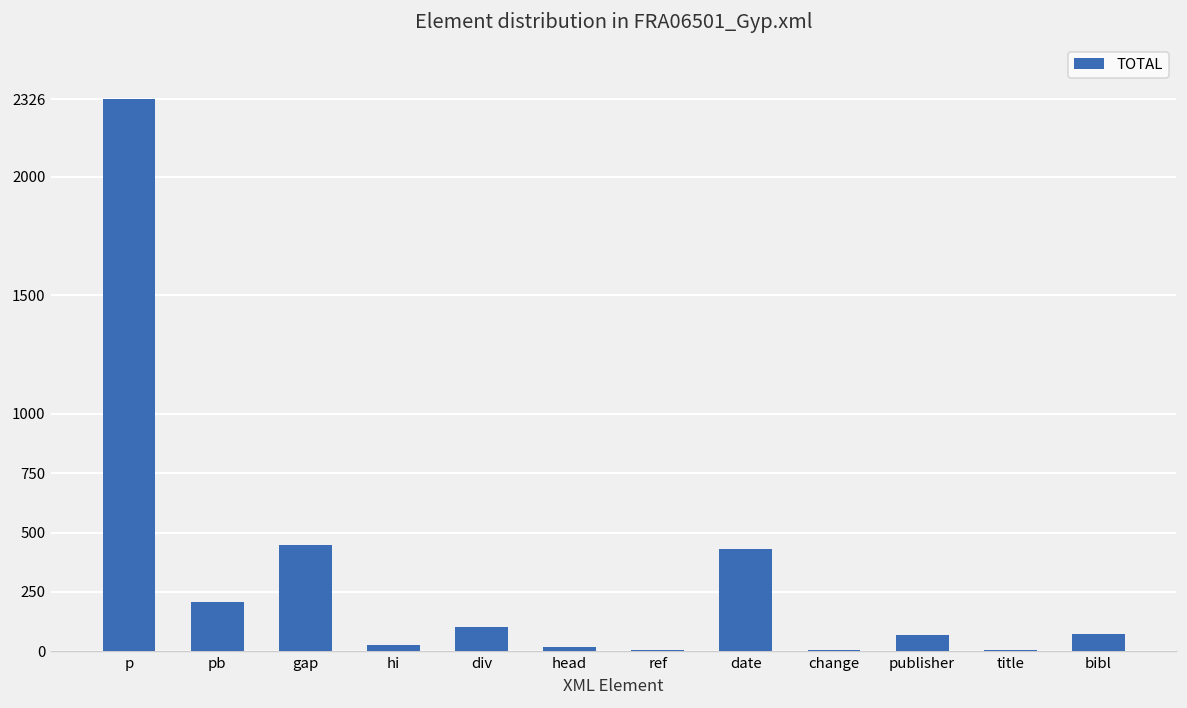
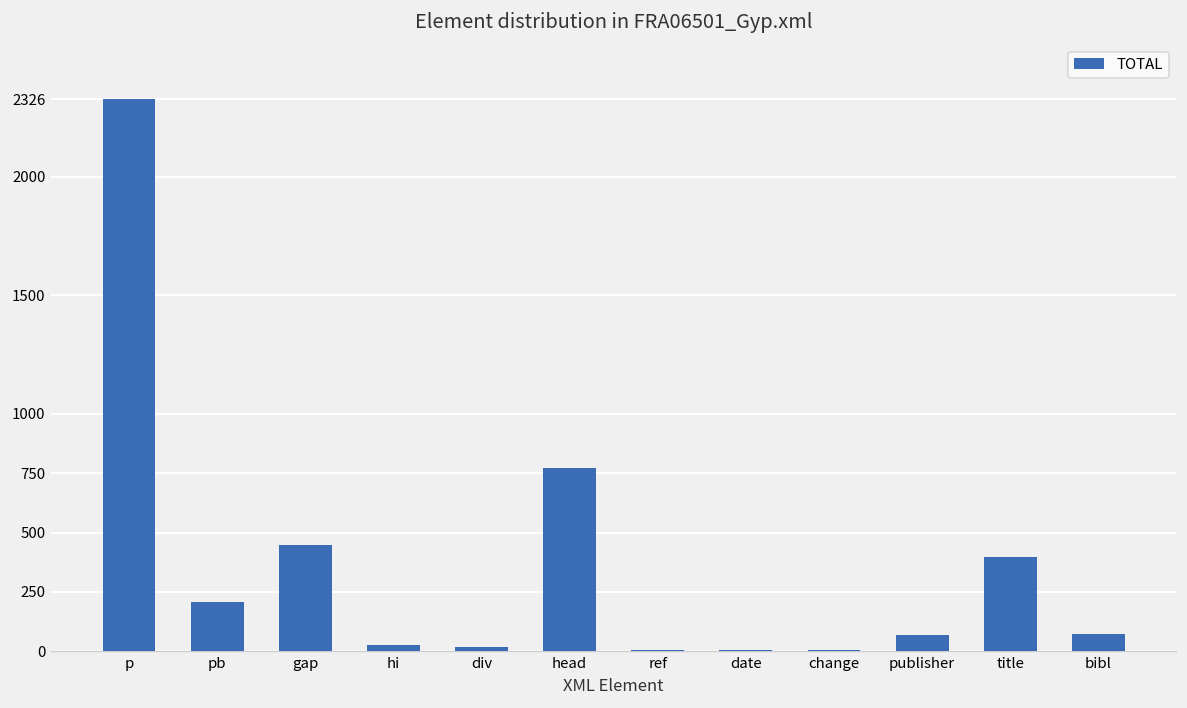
div: 100 -> 20
head: 20 -> 770
date: 430 -> 0
title: 0 -> 400
